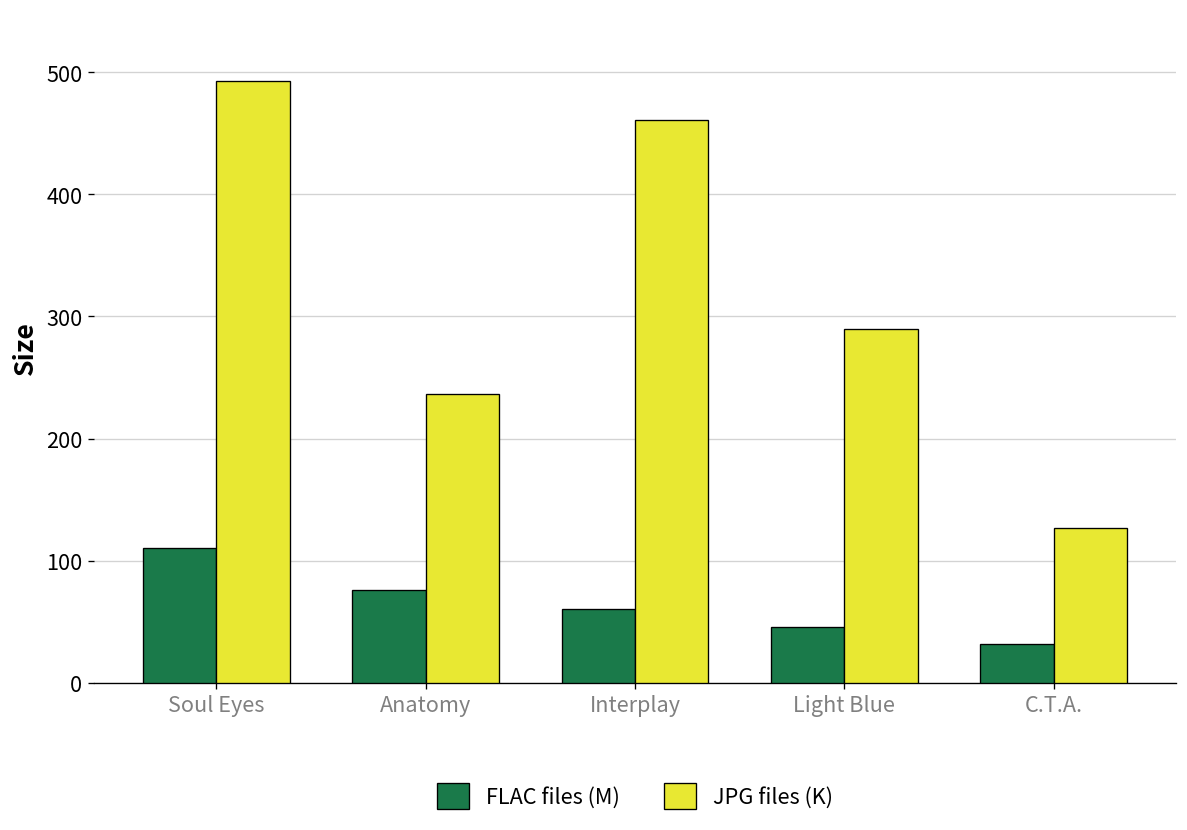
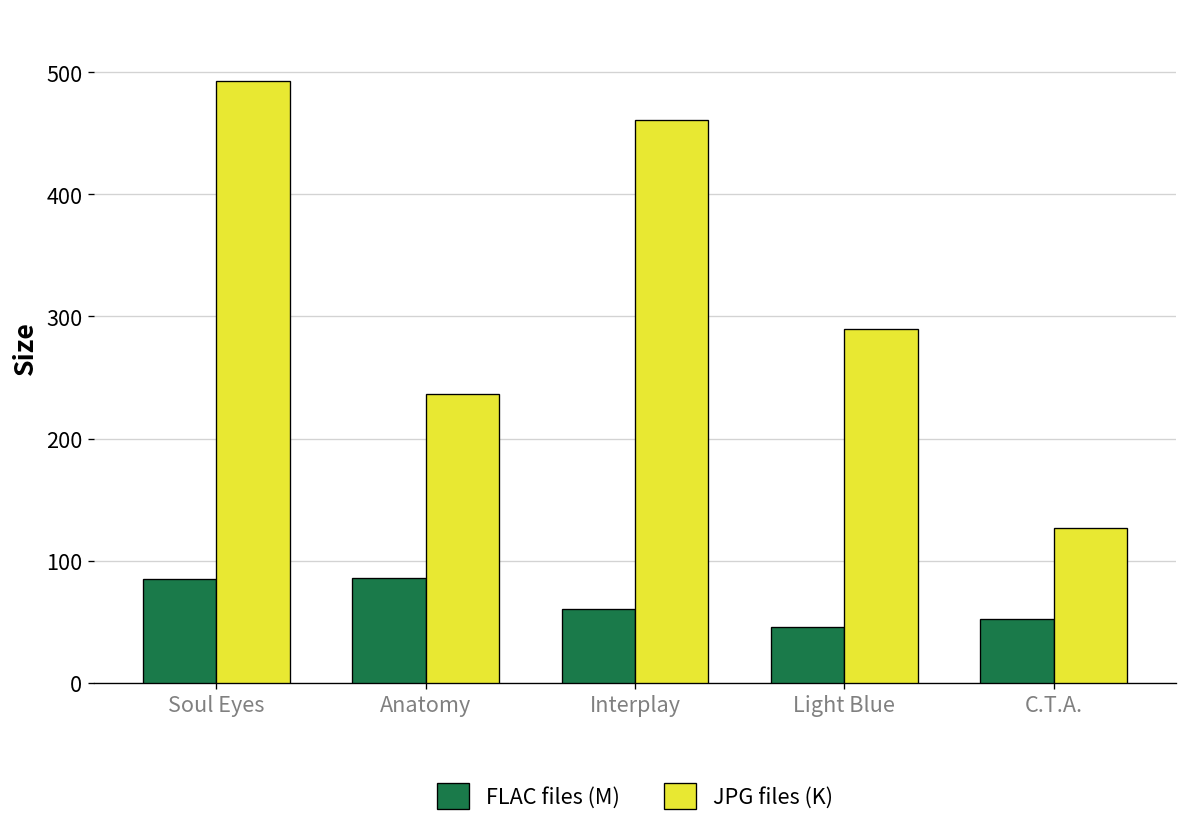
FLAC files (M), Soul Eyes: 111 -> 85
FLAC files (M), Anatomy: 76 -> 86
FLAC files (M), C.T.A.: 32 -> 52
